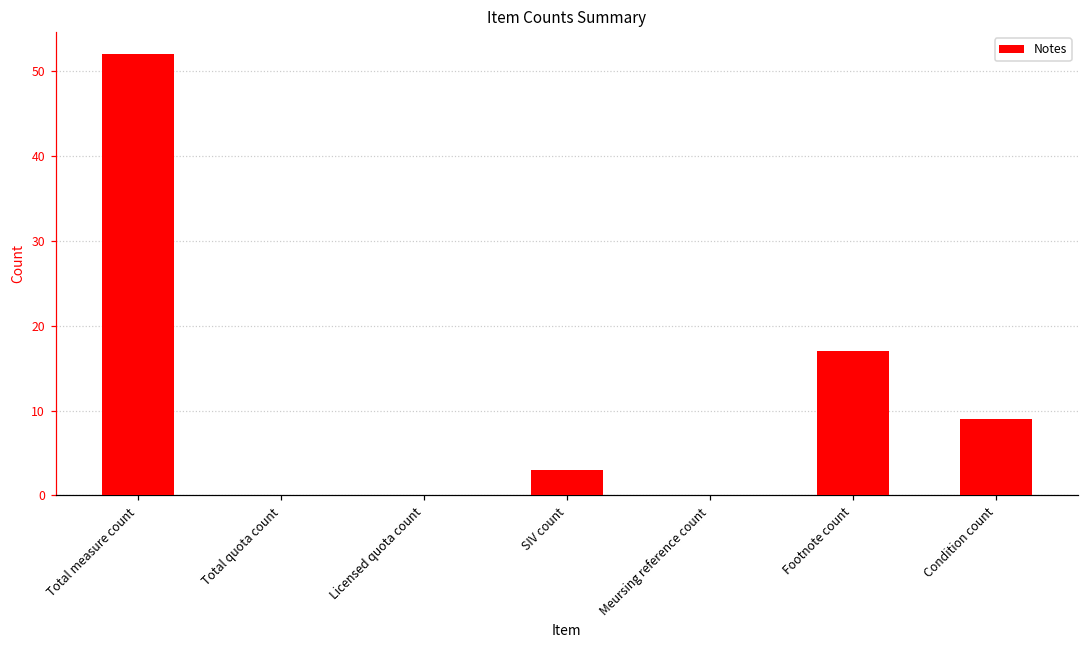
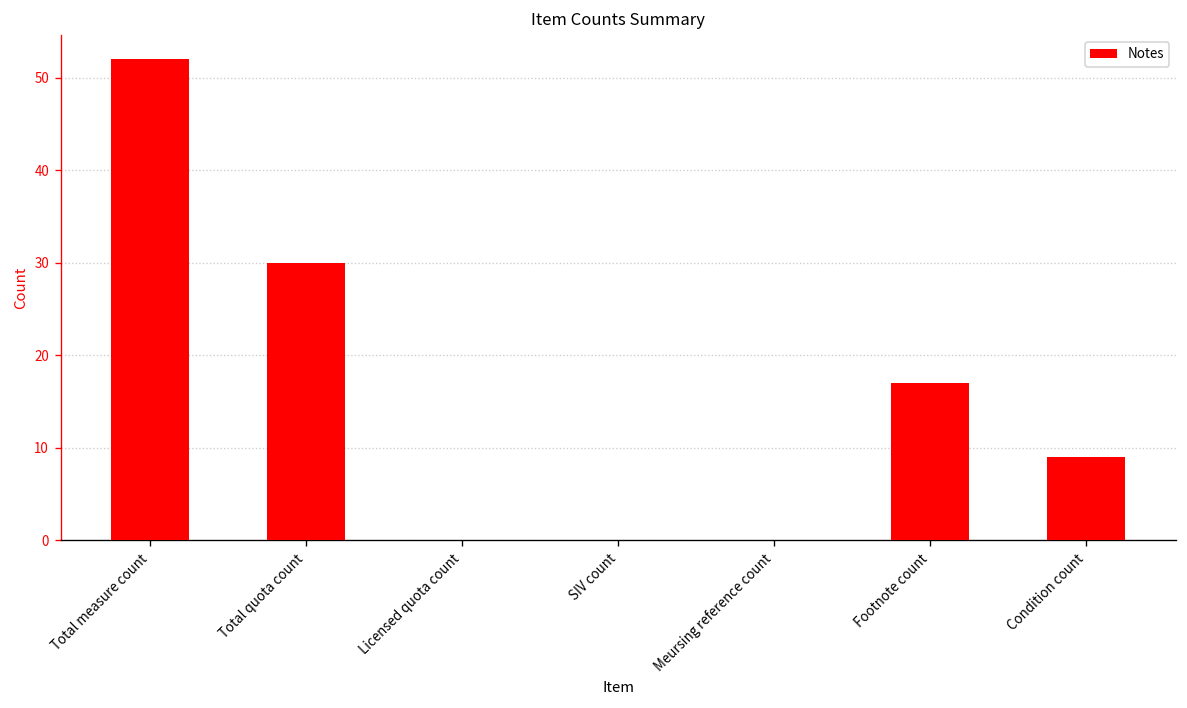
Total quota count: 0 -> 30
SIV count: 3 -> 0
